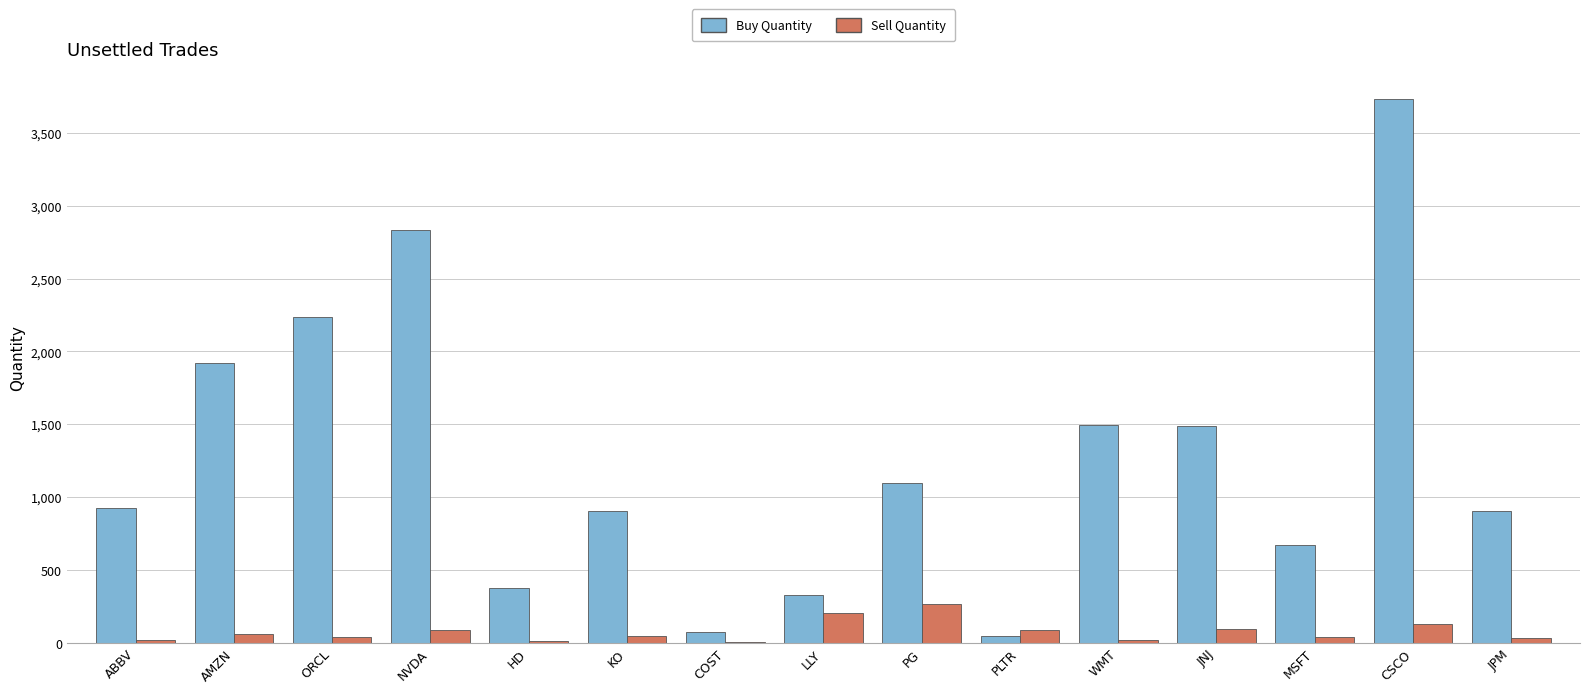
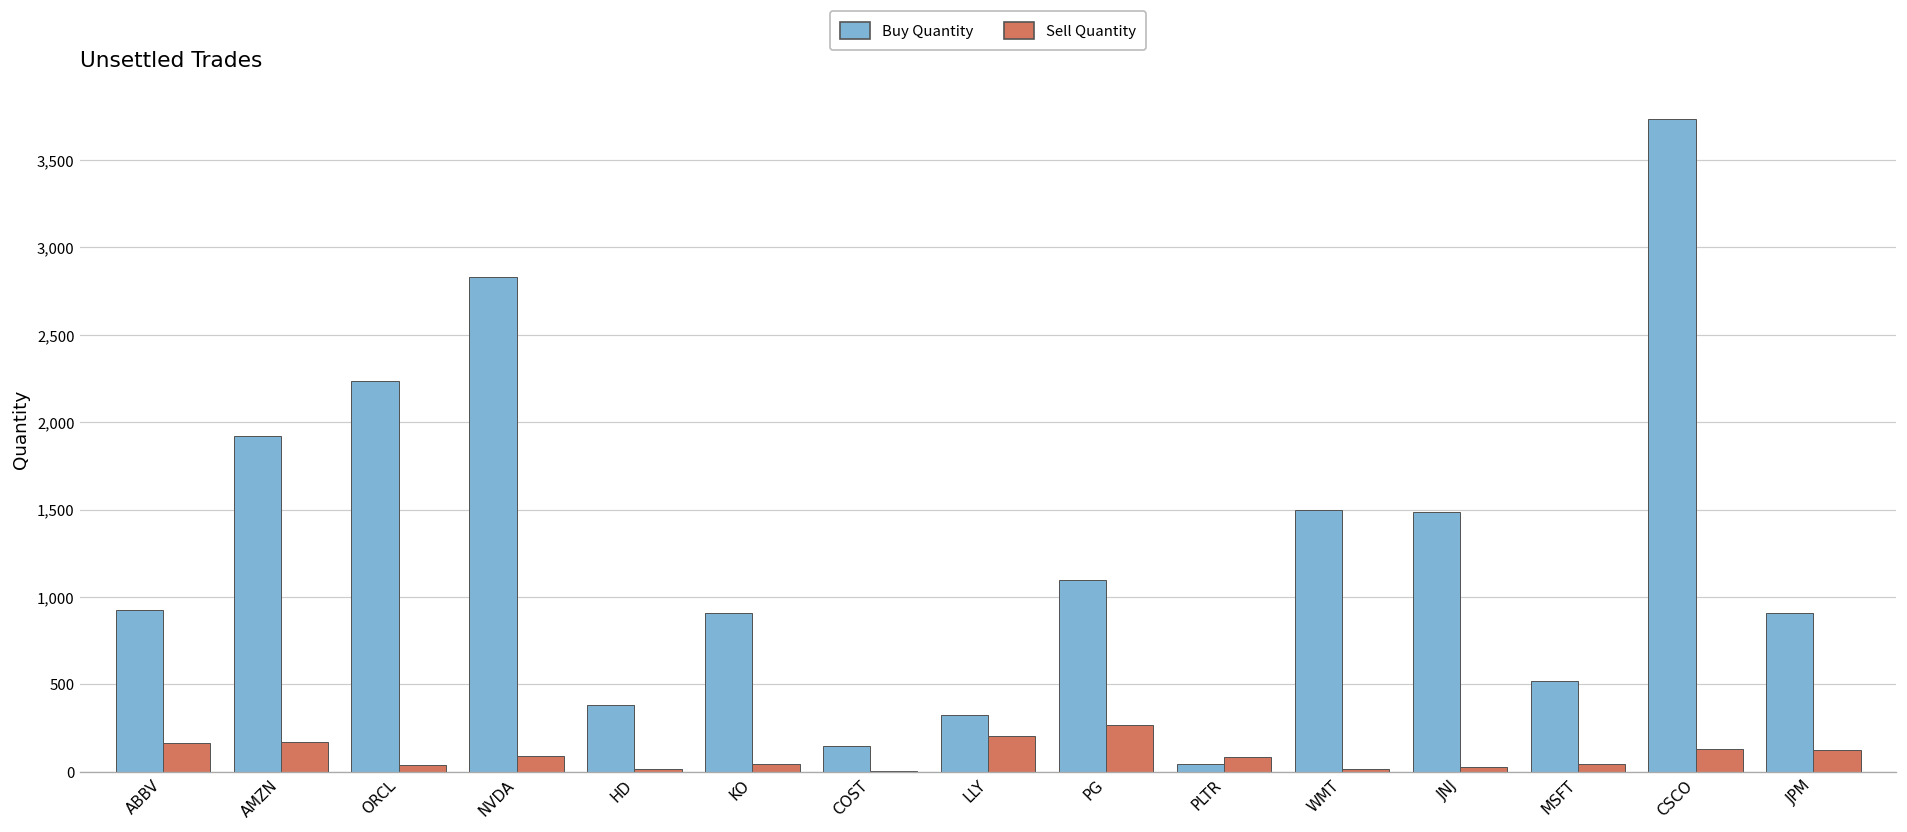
Sell Quantity, ABBV: 20 -> 170
Sell Quantity, AMZN: 60 -> 170
Buy Quantity, COST: 70 -> 150
Sell Quantity, JNJ: 90 -> 30
Buy Quantity, MSFT: 670 -> 520
Sell Quantity, JPM: 30 -> 120
